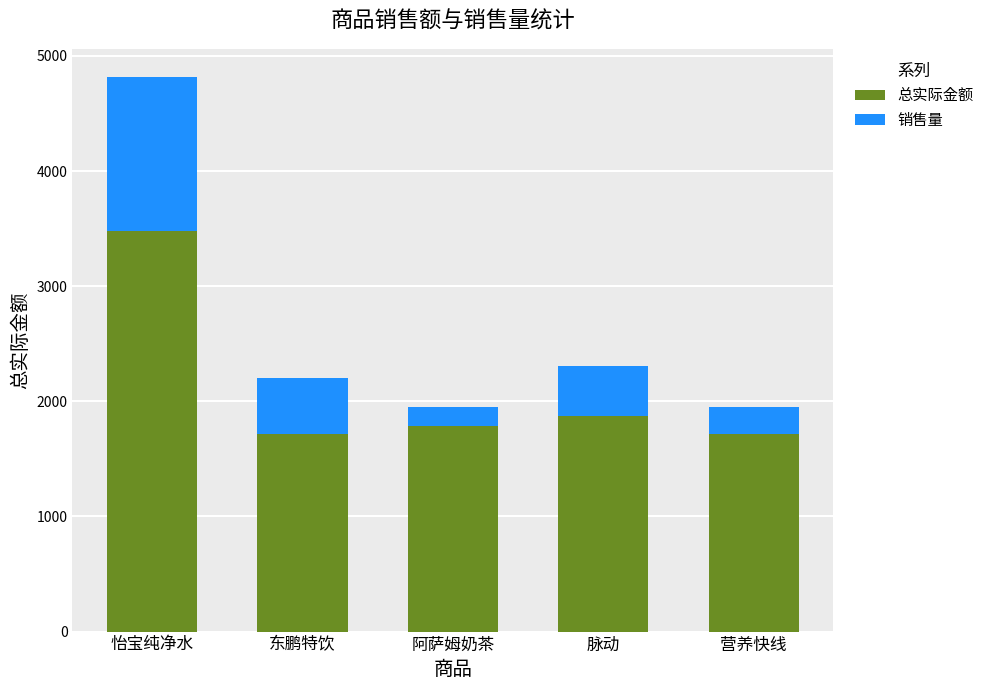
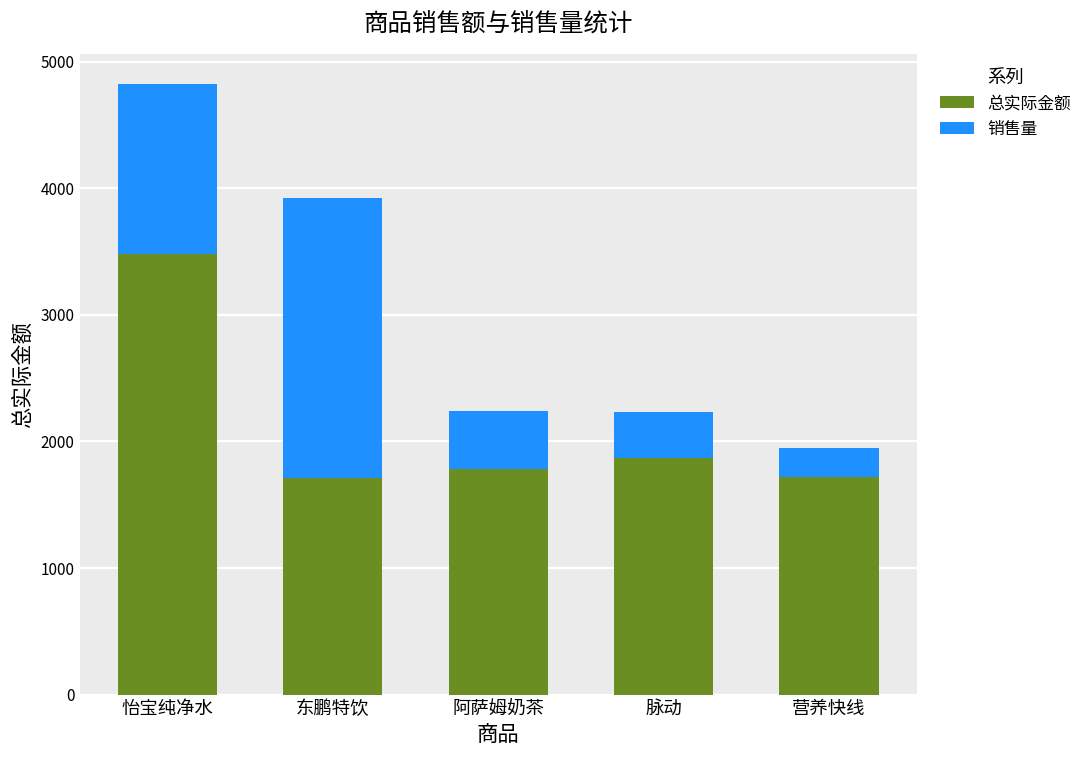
销售量, 东鹏特饮: 490 -> 2210
销售量, 阿萨姆奶茶: 170 -> 460
销售量, 脉动: 430 -> 360
